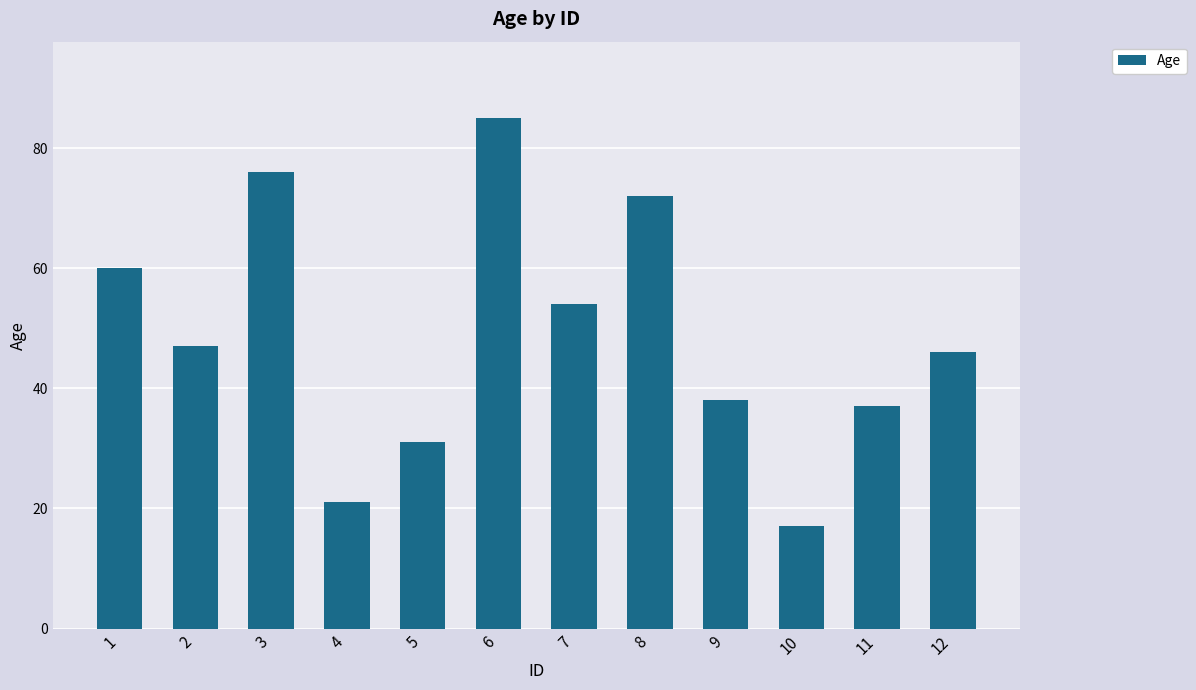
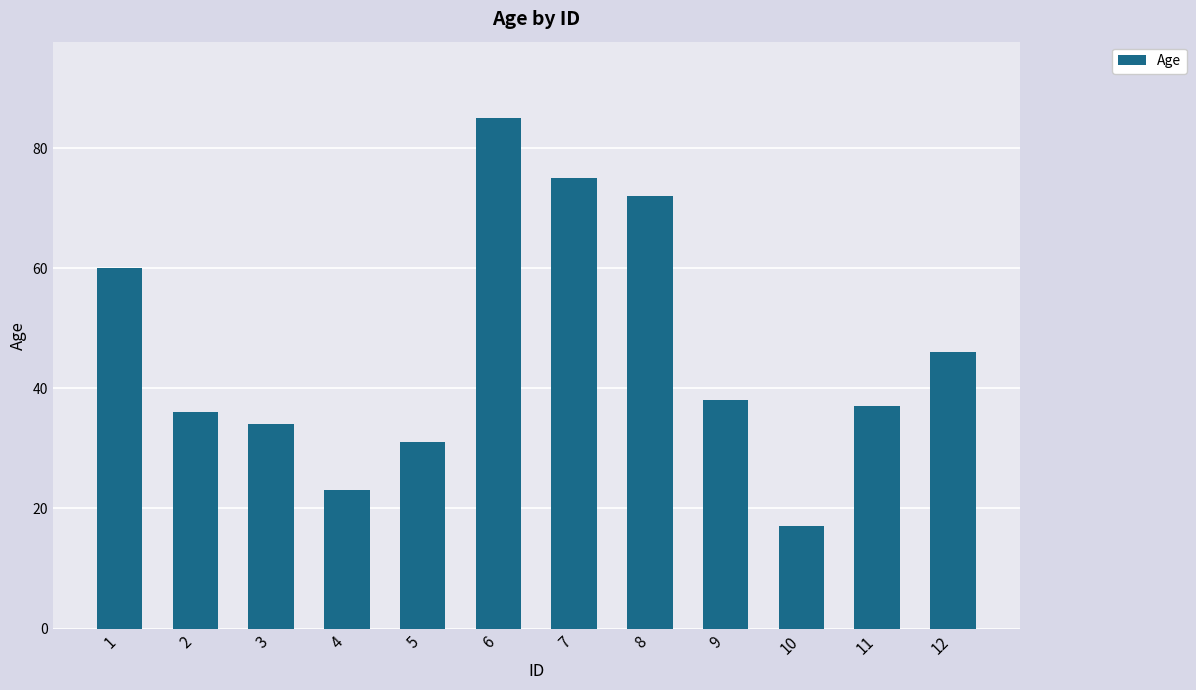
2: 47 -> 36
3: 76 -> 34
4: 21 -> 23
7: 54 -> 75
